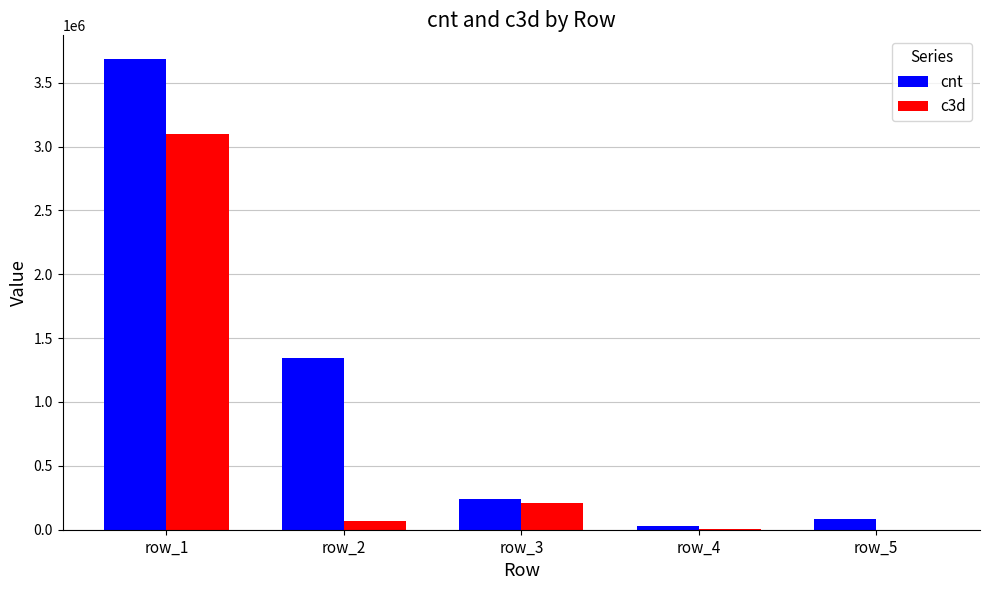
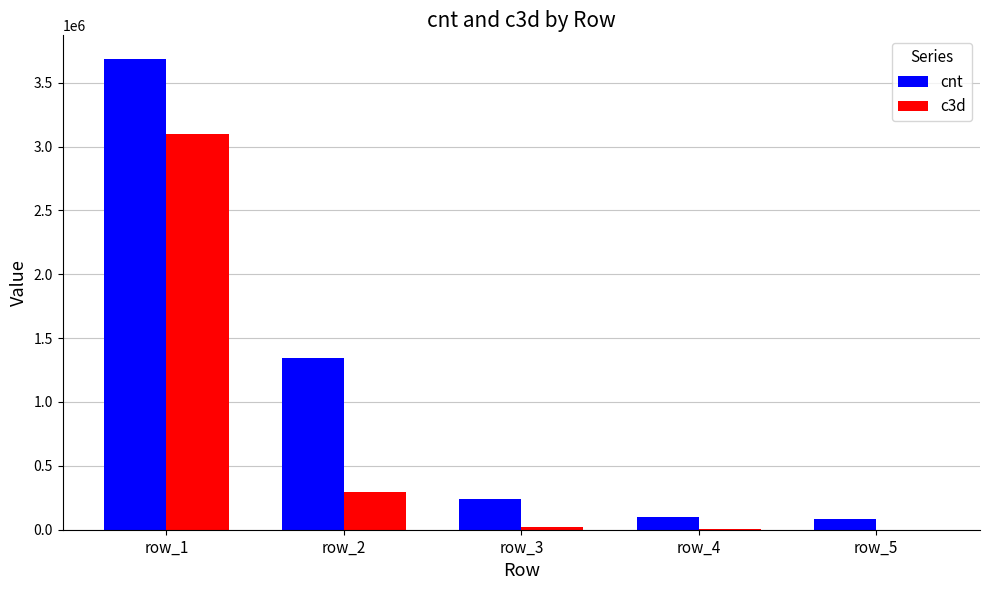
c3d, row_2: 70000 -> 290000
c3d, row_3: 210000 -> 20000
cnt, row_4: 30000 -> 100000
